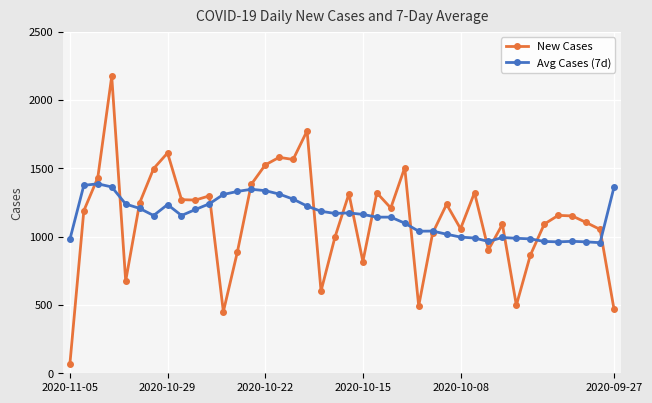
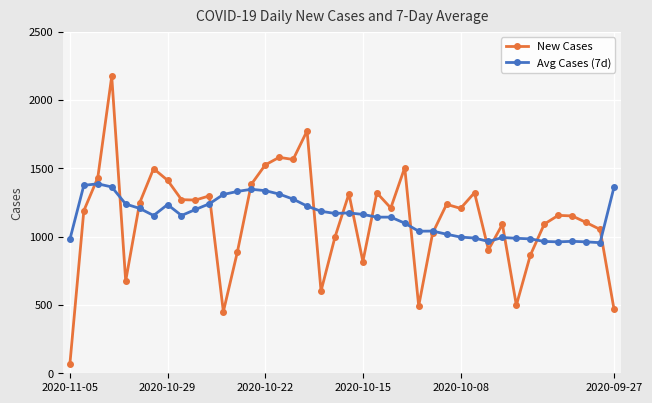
New Cases, 2020-10-29: 1610 -> 1410
New Cases, 2020-10-08: 1060 -> 1210
